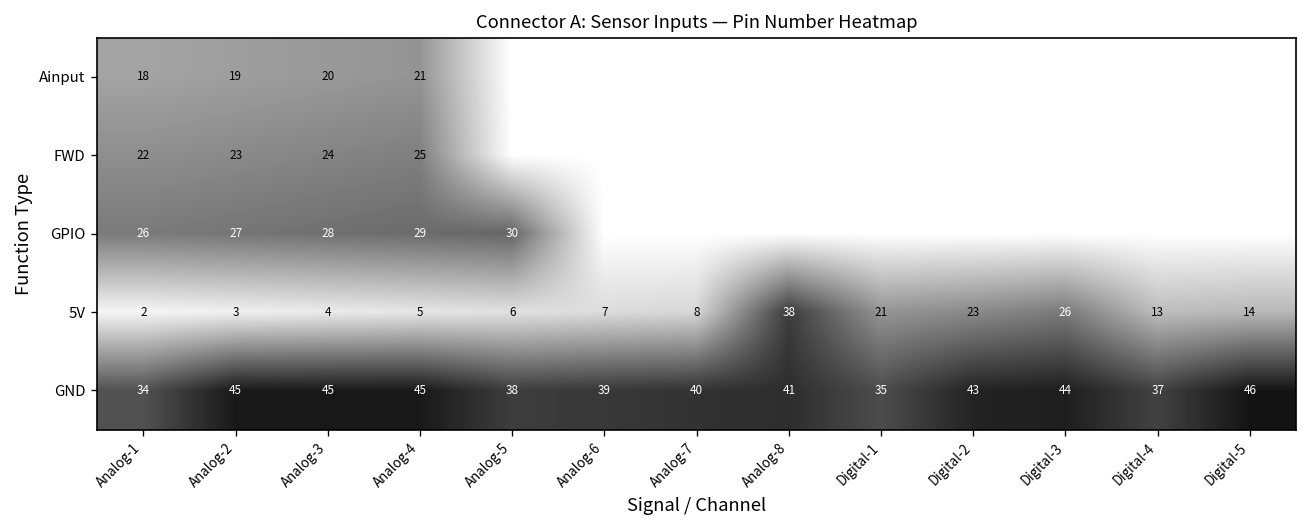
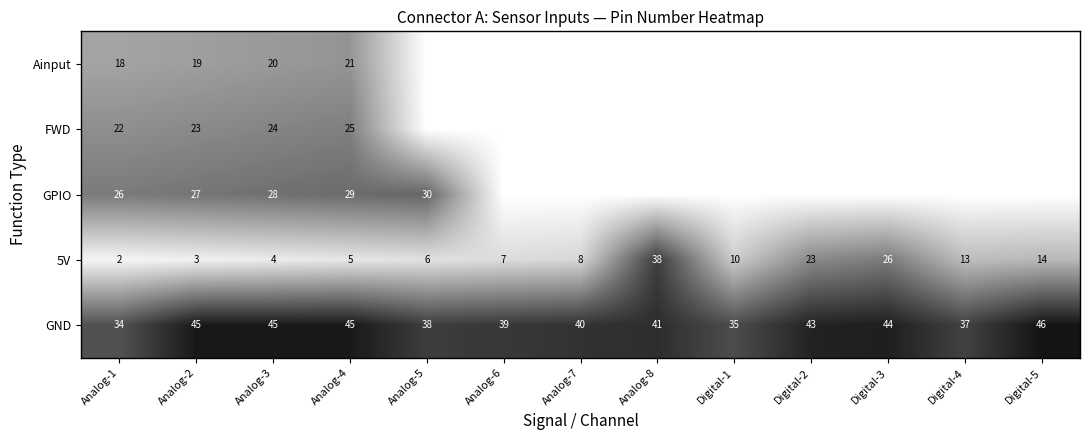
5V, Digital-1: 21 -> 10
